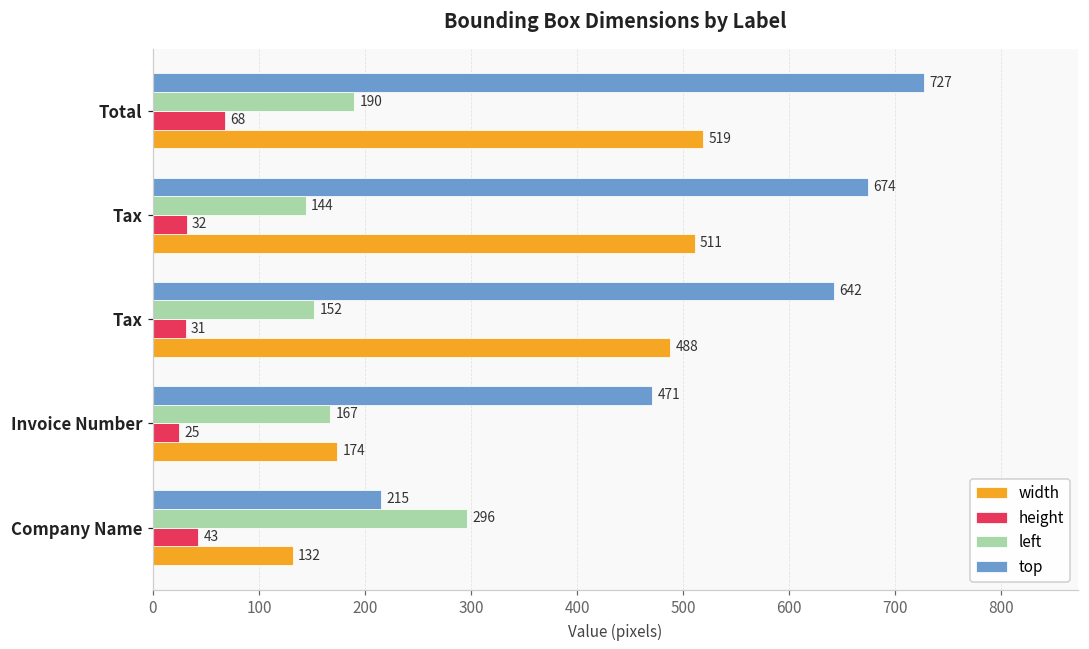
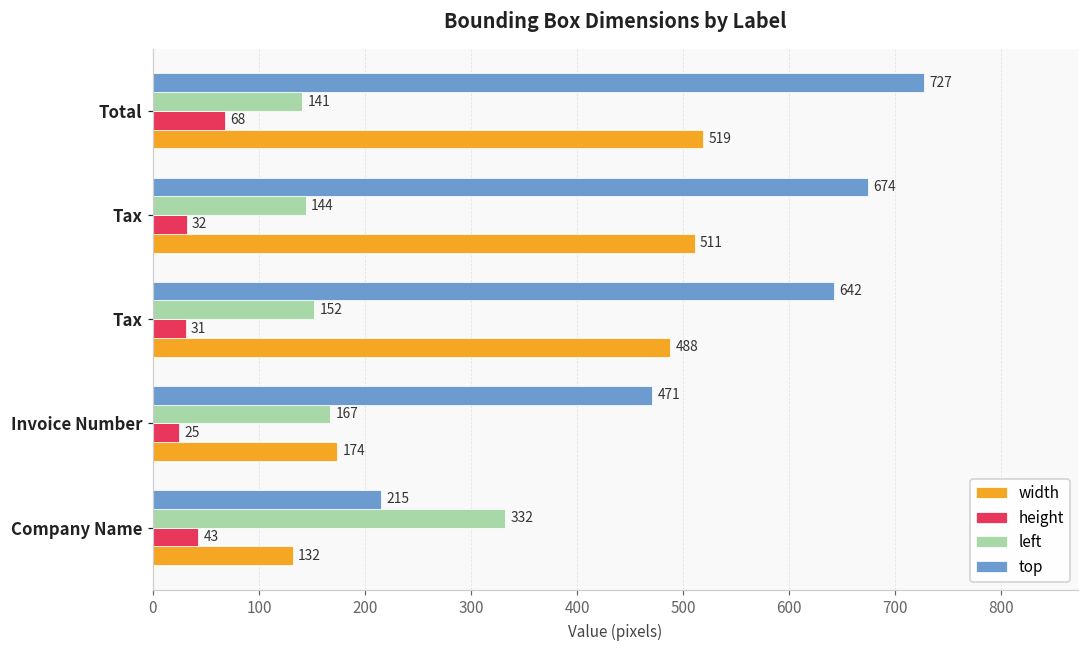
left, Total: 190 -> 141
left, Company Name: 296 -> 332
